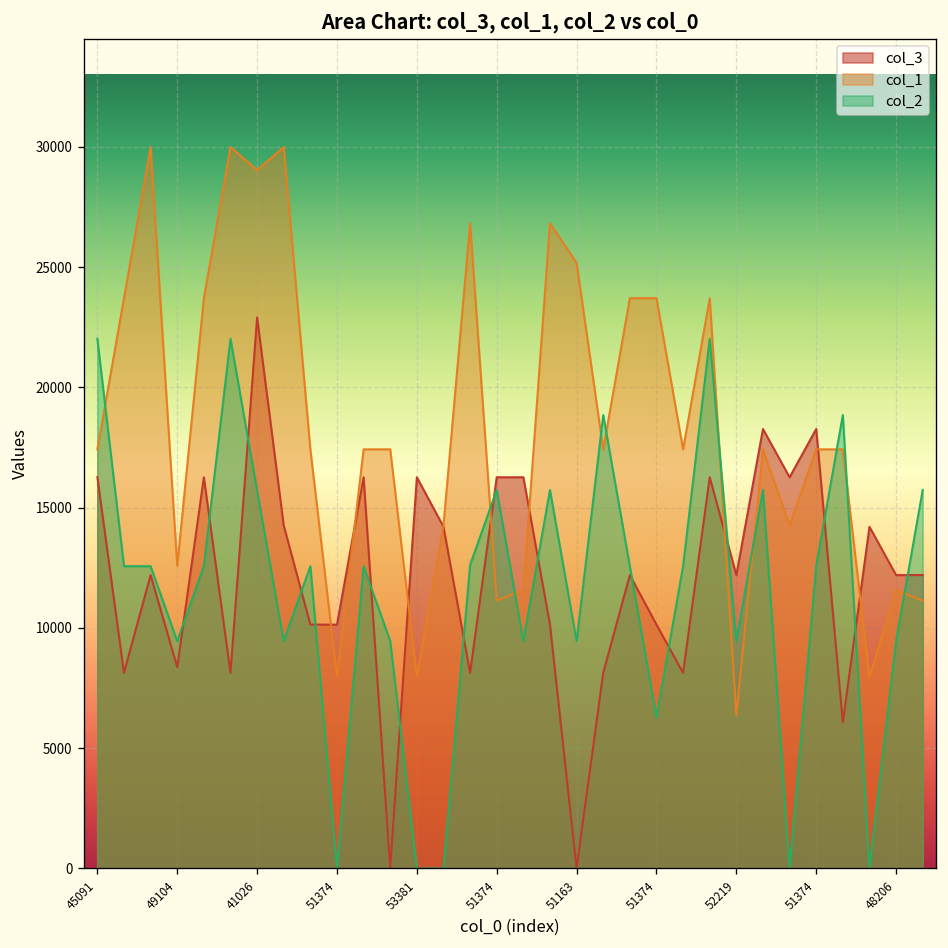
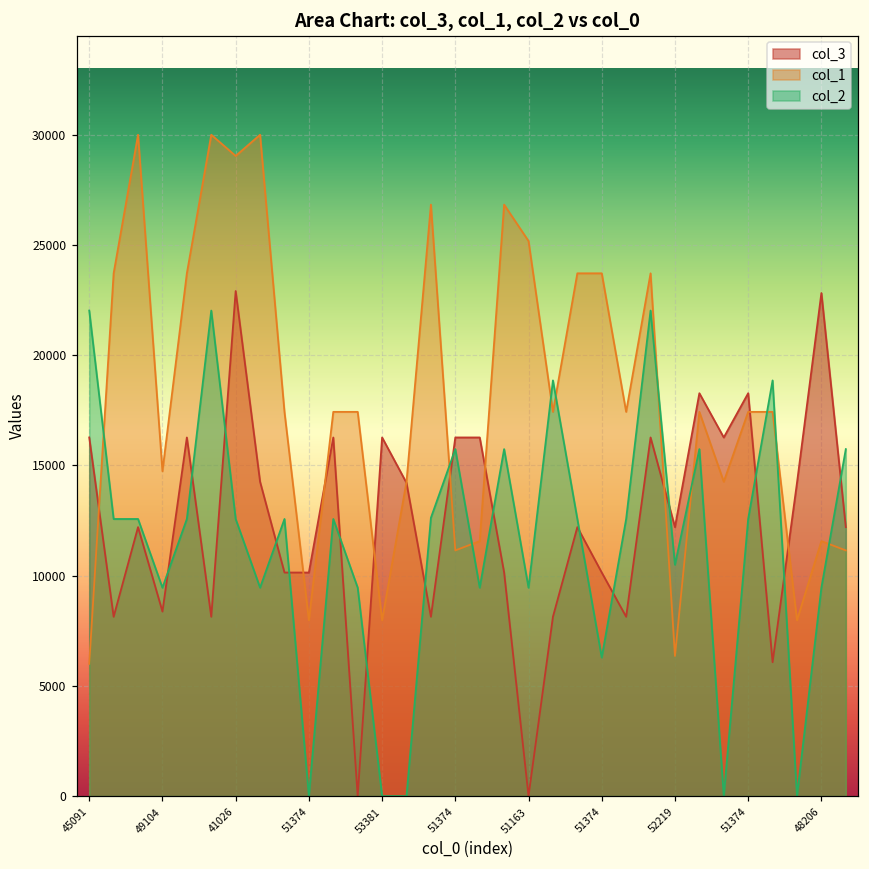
col_1, 45091: 17400 -> 6000
col_1, 49104: 12600 -> 14700
col_2, 41026: 15700 -> 12600
col_2, 52219: 9500 -> 10500
col_3, 48206: 12200 -> 22800
